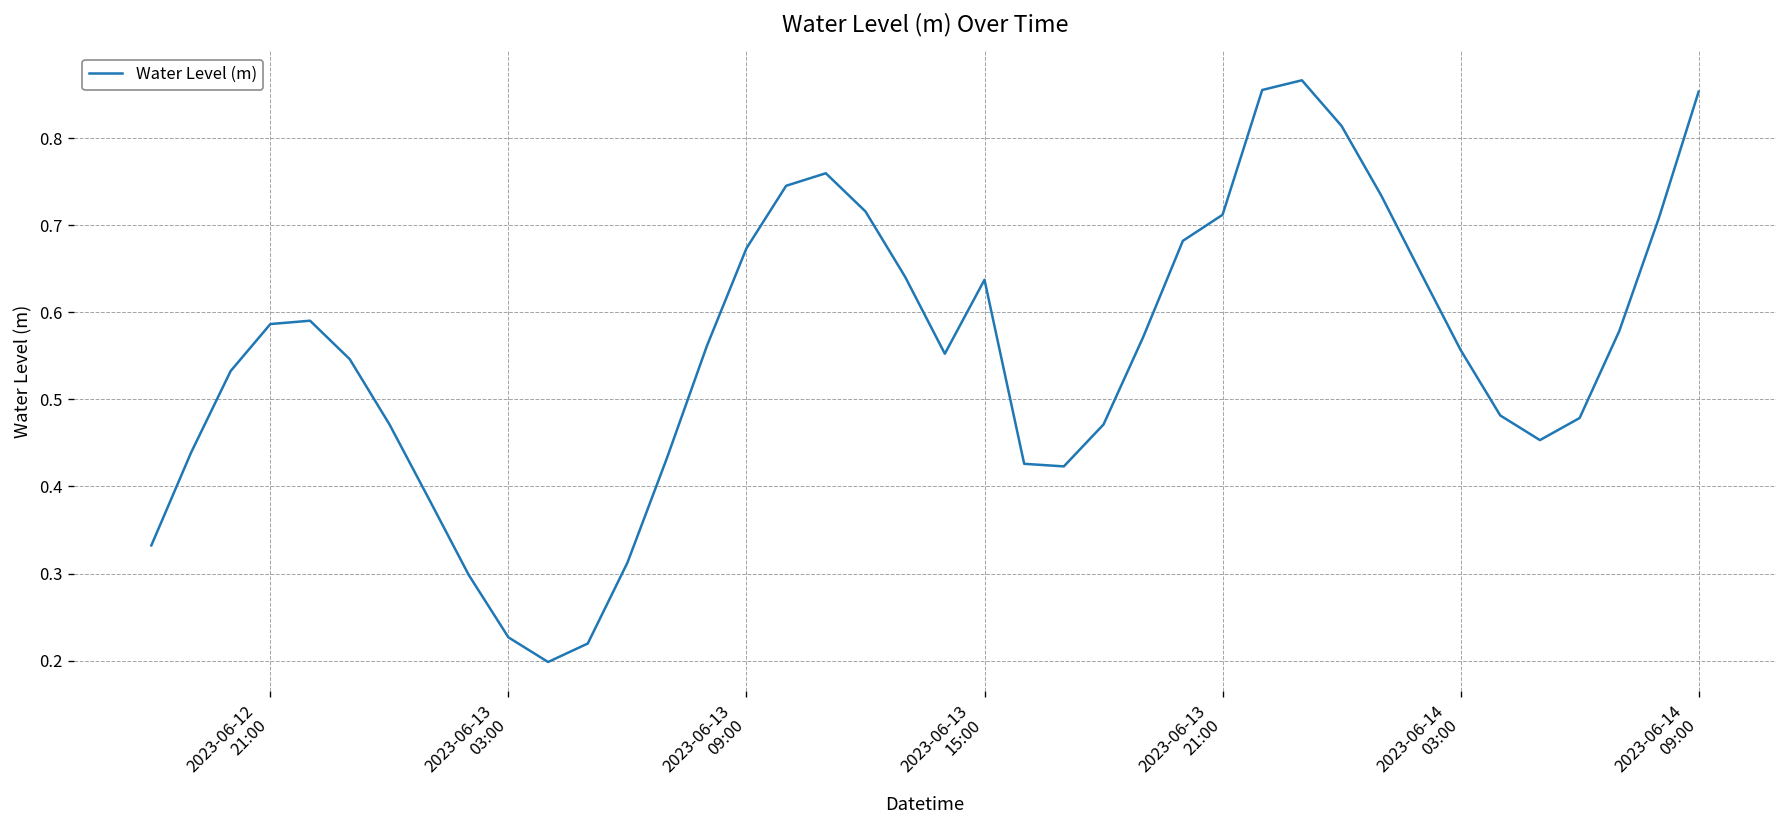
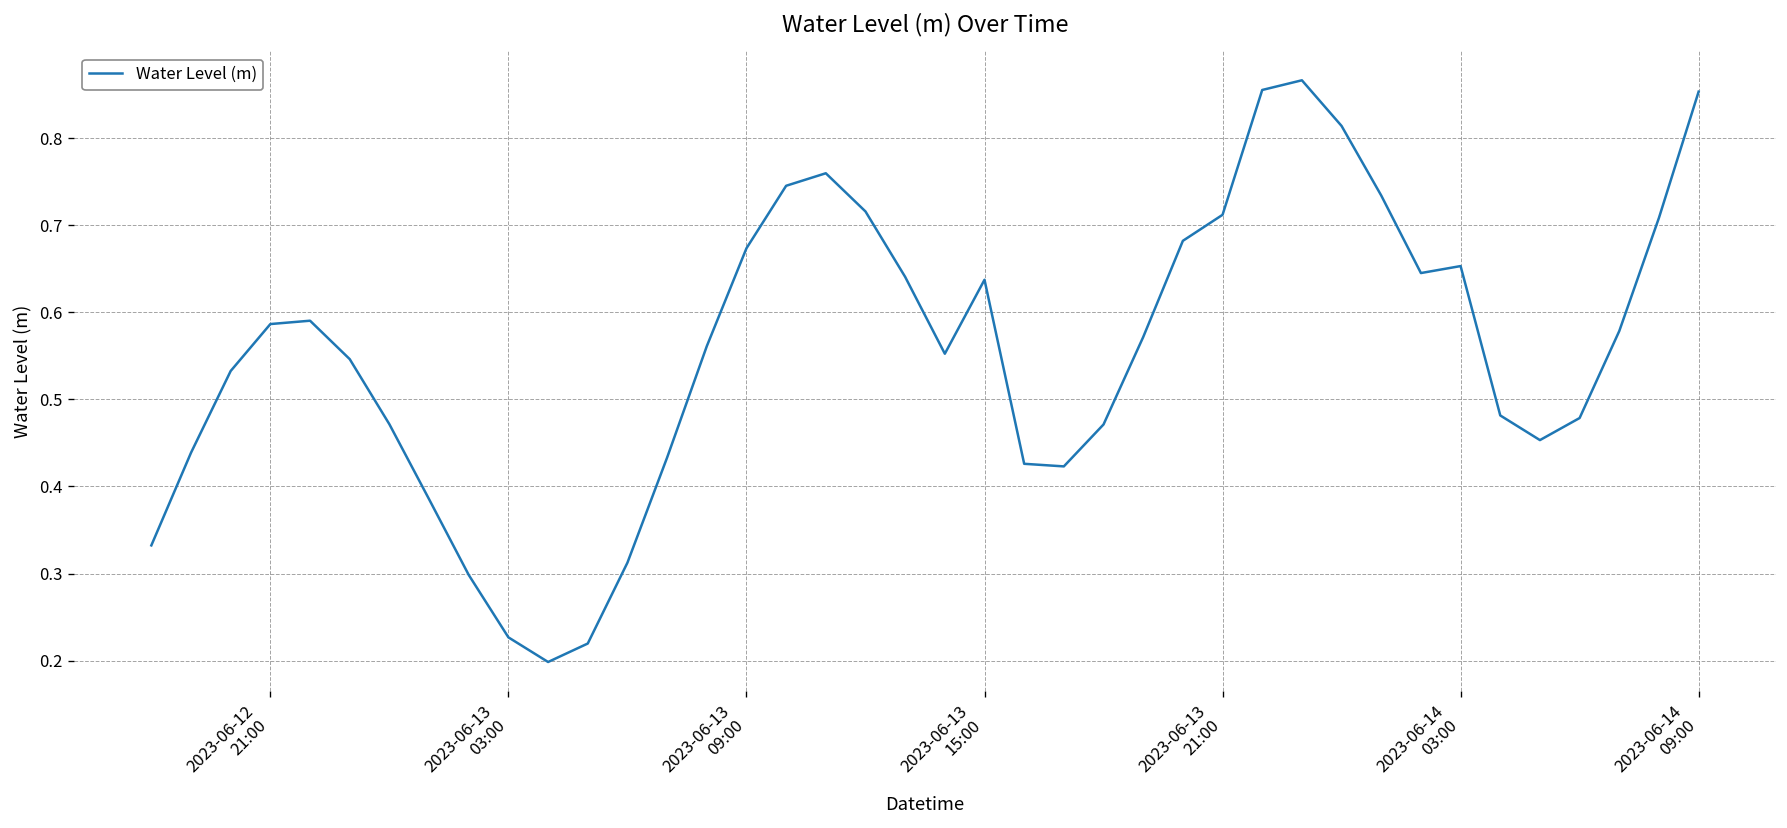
2023-06-14 03:00: 0.56 -> 0.65
